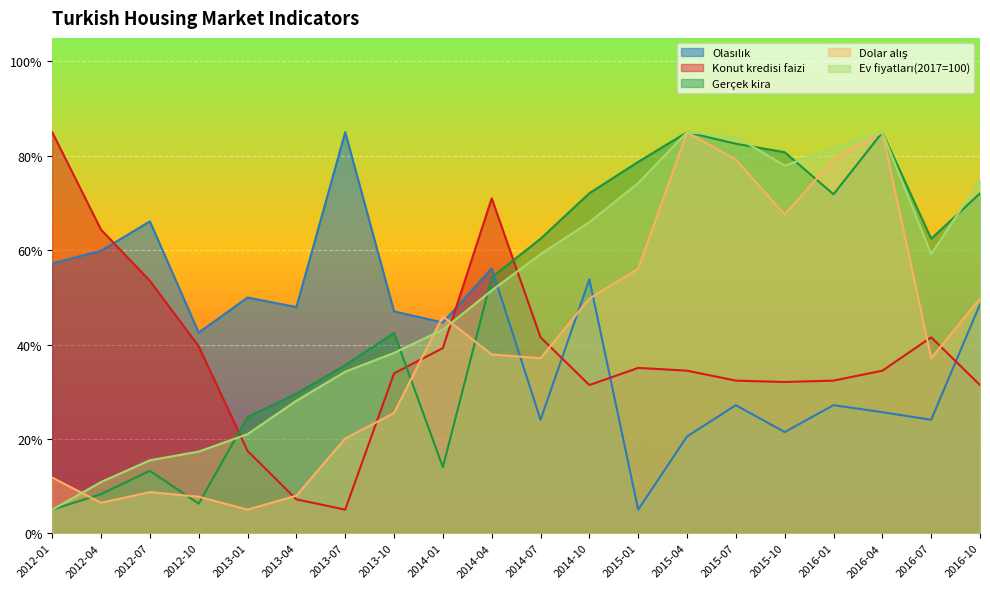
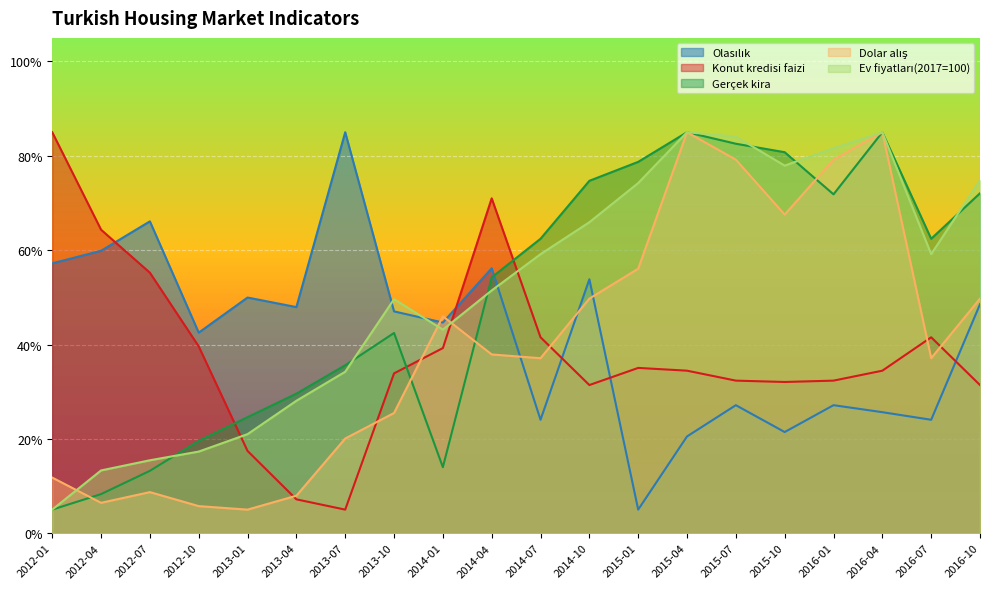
Ev fiyatları(2017=100), 2012-04: 11% -> 13%
Konut kredisi faizi, 2012-07: 53% -> 55%
Gerçek kira, 2012-10: 6% -> 20%
Dolar alış, 2012-10: 8% -> 6%
Ev fiyatları(2017=100), 2013-10: 38% -> 50%
Gerçek kira, 2014-10: 72% -> 75%
